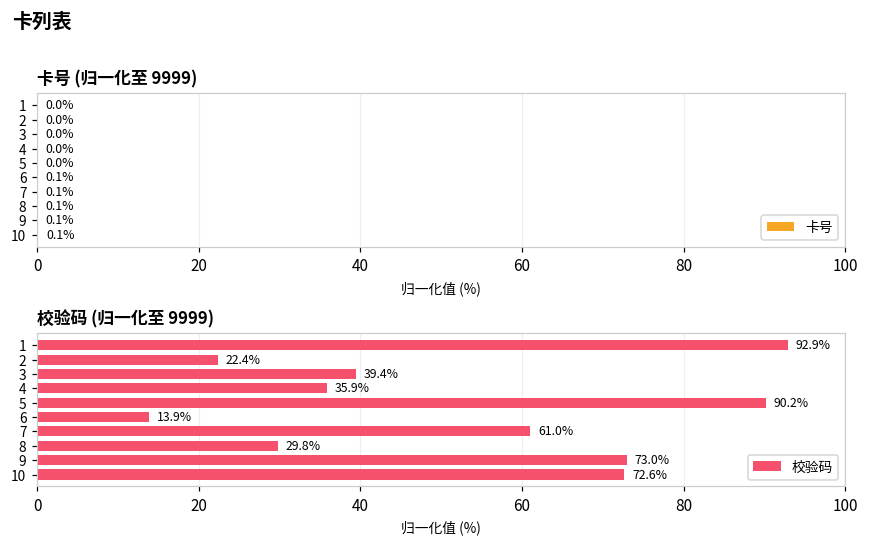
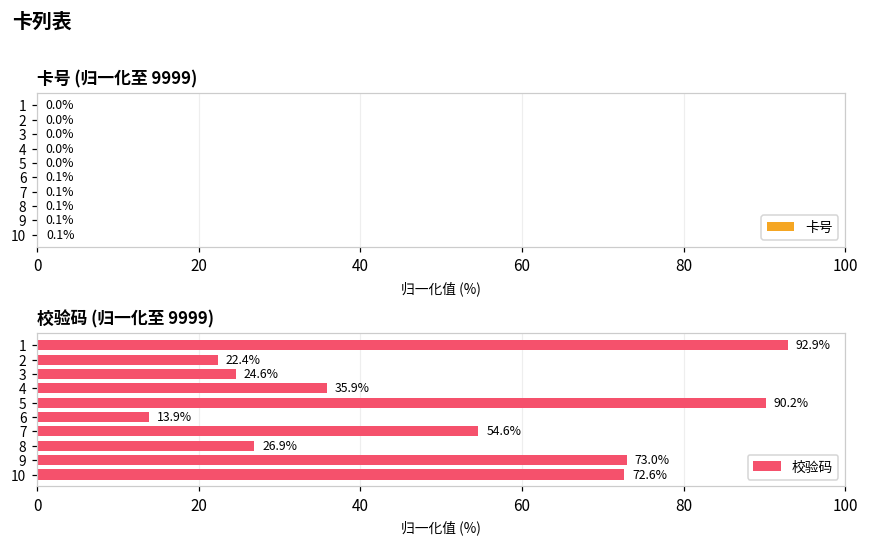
校验码 (归一化至 9999), 3: 39.4% -> 24.6%
校验码 (归一化至 9999), 7: 61.0% -> 54.6%
校验码 (归一化至 9999), 8: 29.8% -> 26.9%
